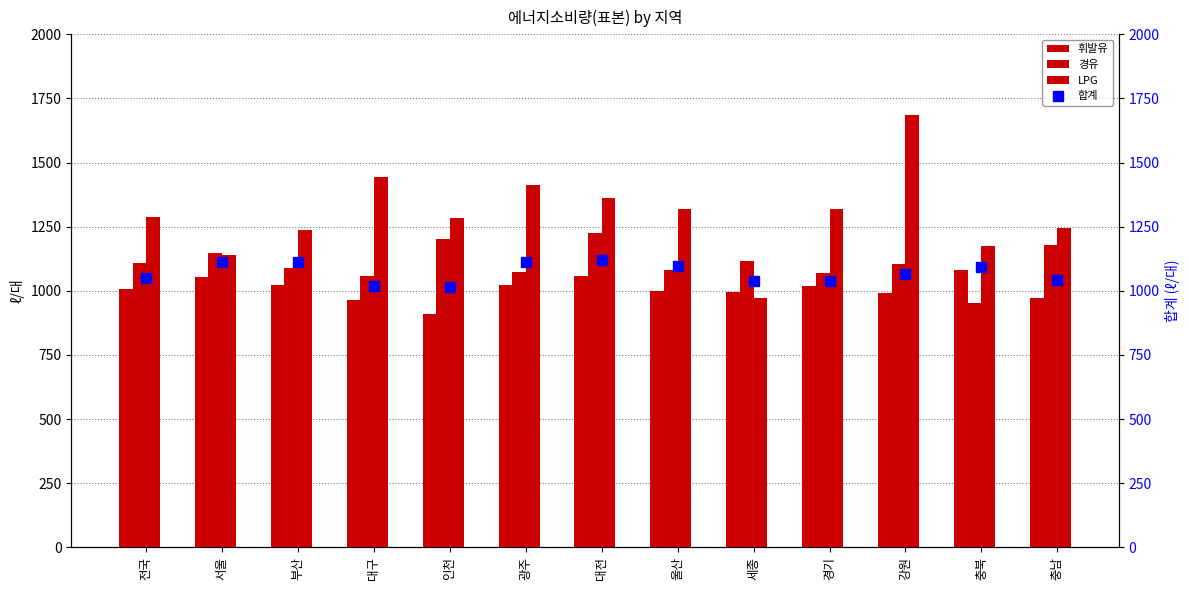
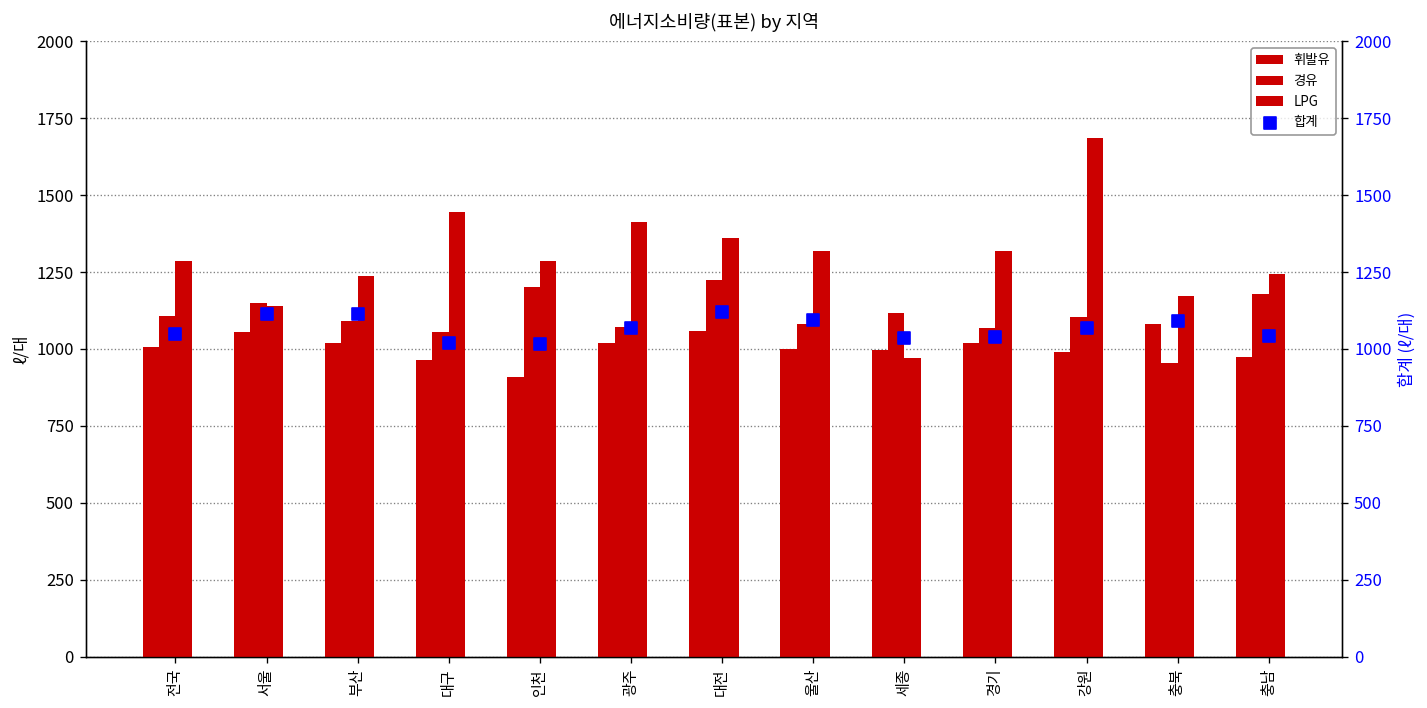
합계, 광주: 1110 -> 1070
